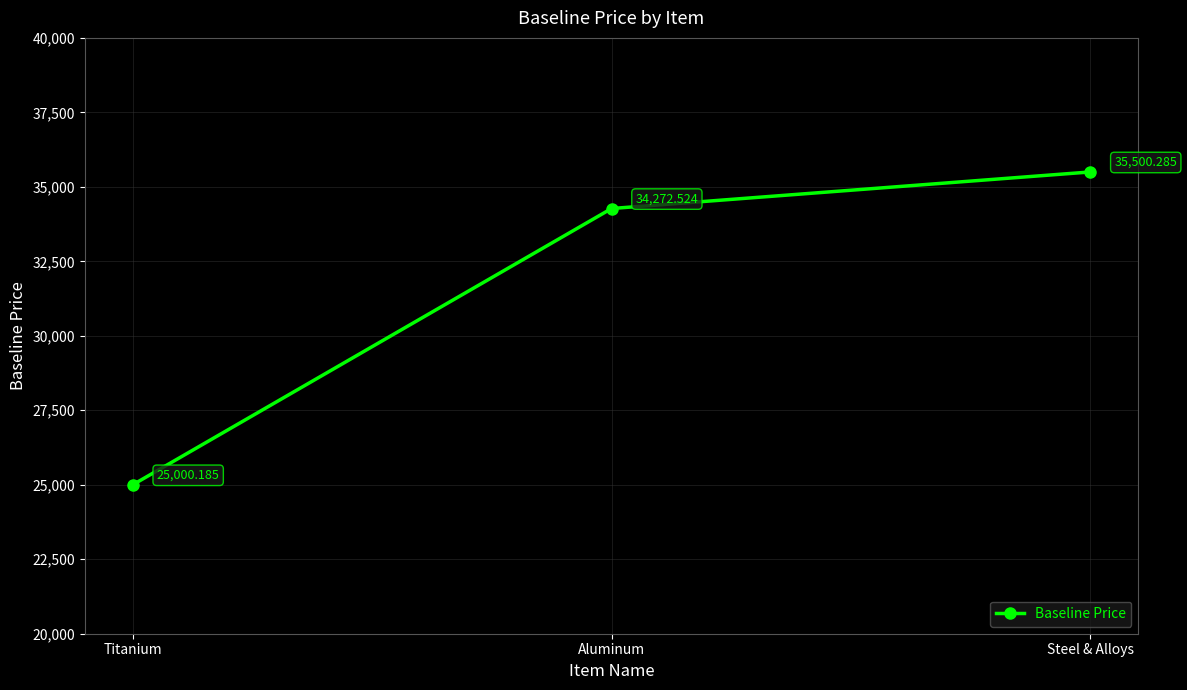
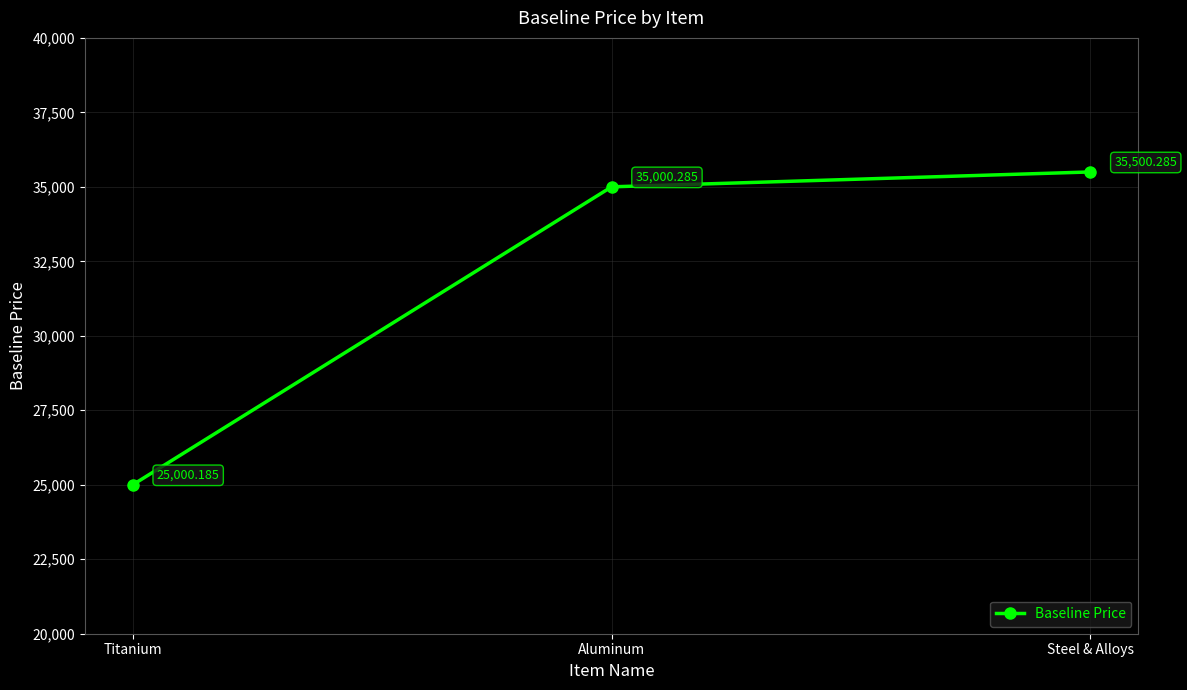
Aluminum: 34,272.524 -> 35,000.285
